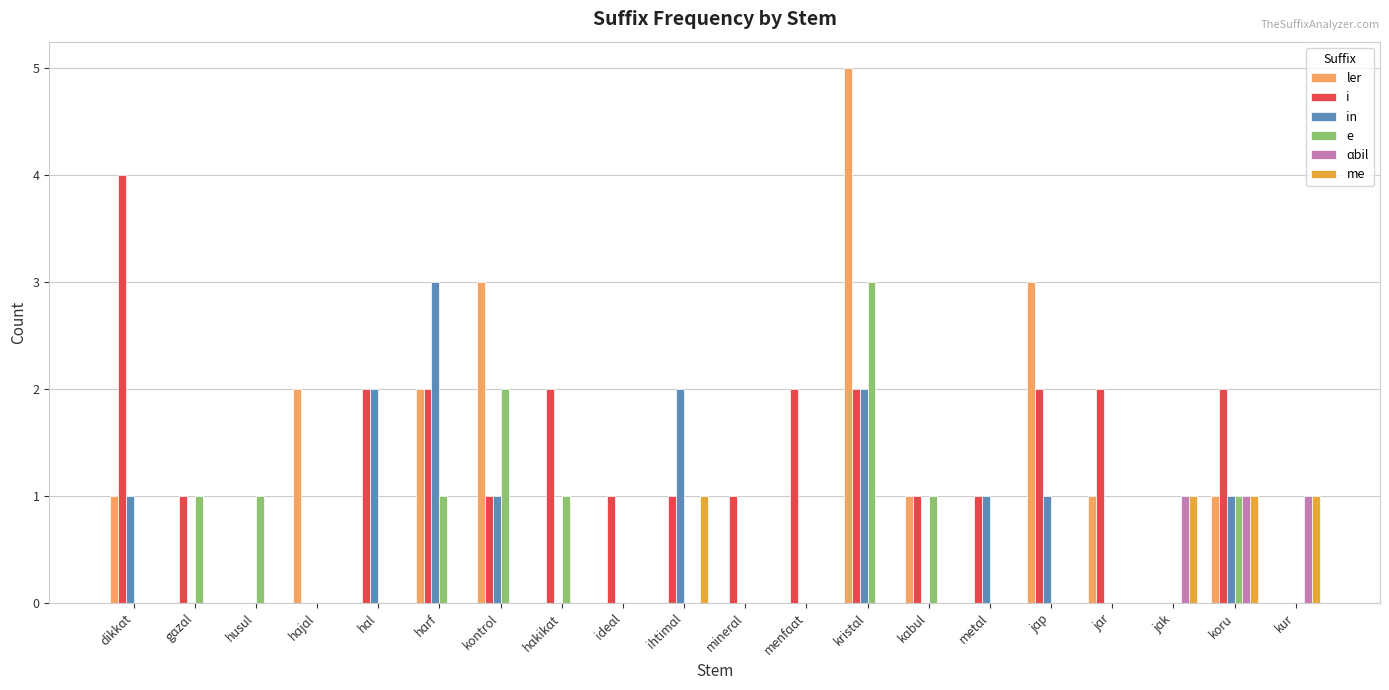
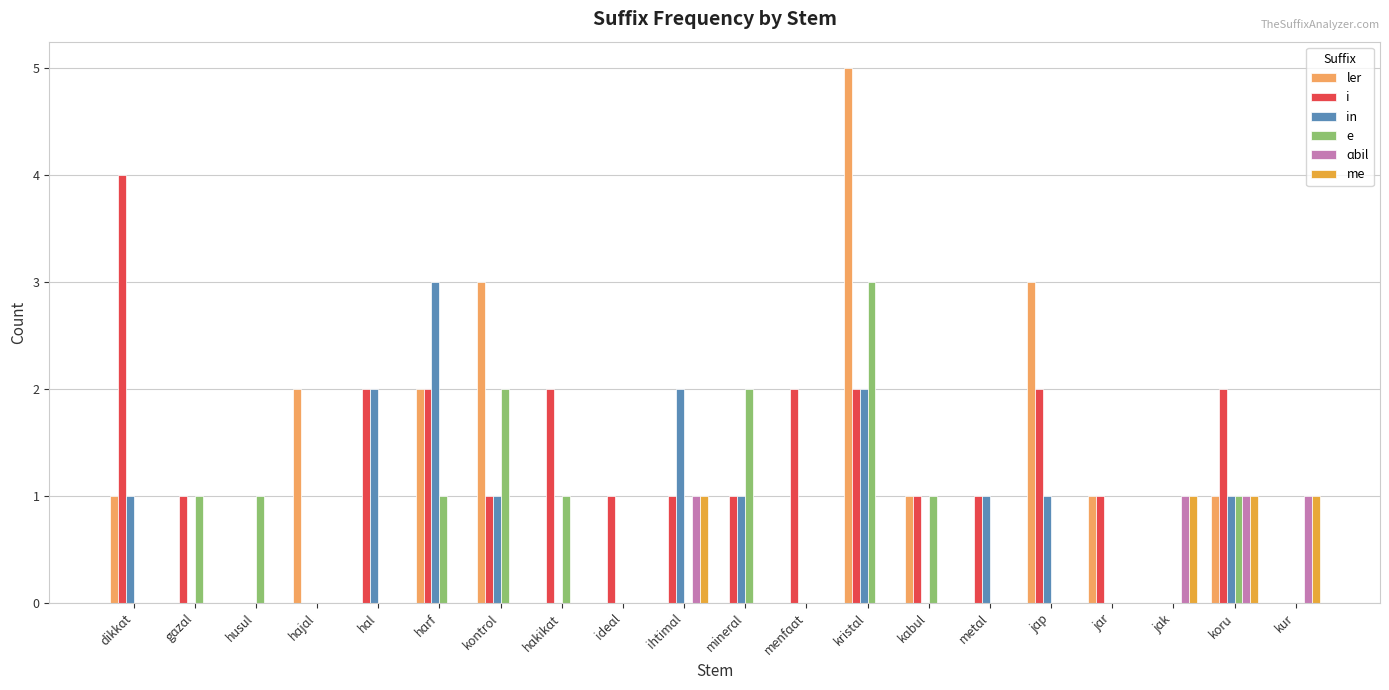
ɑbil, ihtimɑl: 0 -> 1
in, minerɑl: 0 -> 1
e, minerɑl: 0 -> 2
i, jɑr: 2 -> 1
